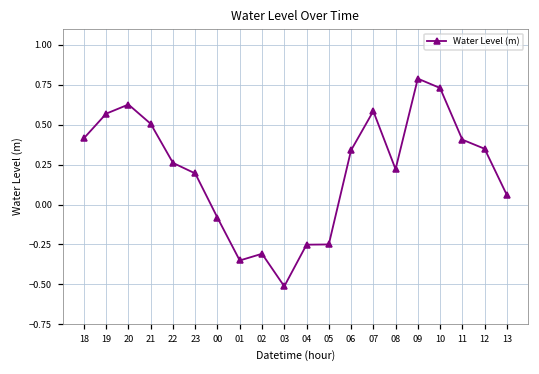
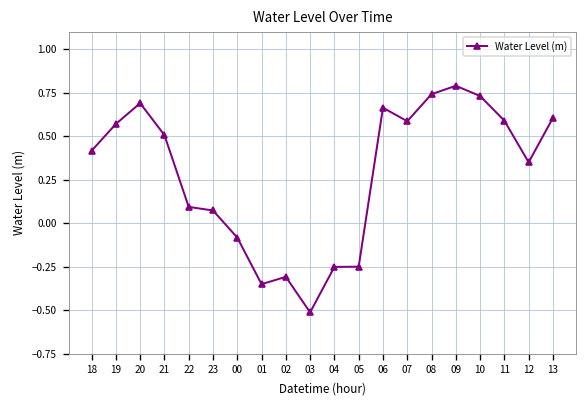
20: 0.63 -> 0.69
22: 0.26 -> 0.09
23: 0.19 -> 0.07
06: 0.34 -> 0.66
08: 0.22 -> 0.74
11: 0.41 -> 0.59
13: 0.06 -> 0.60
